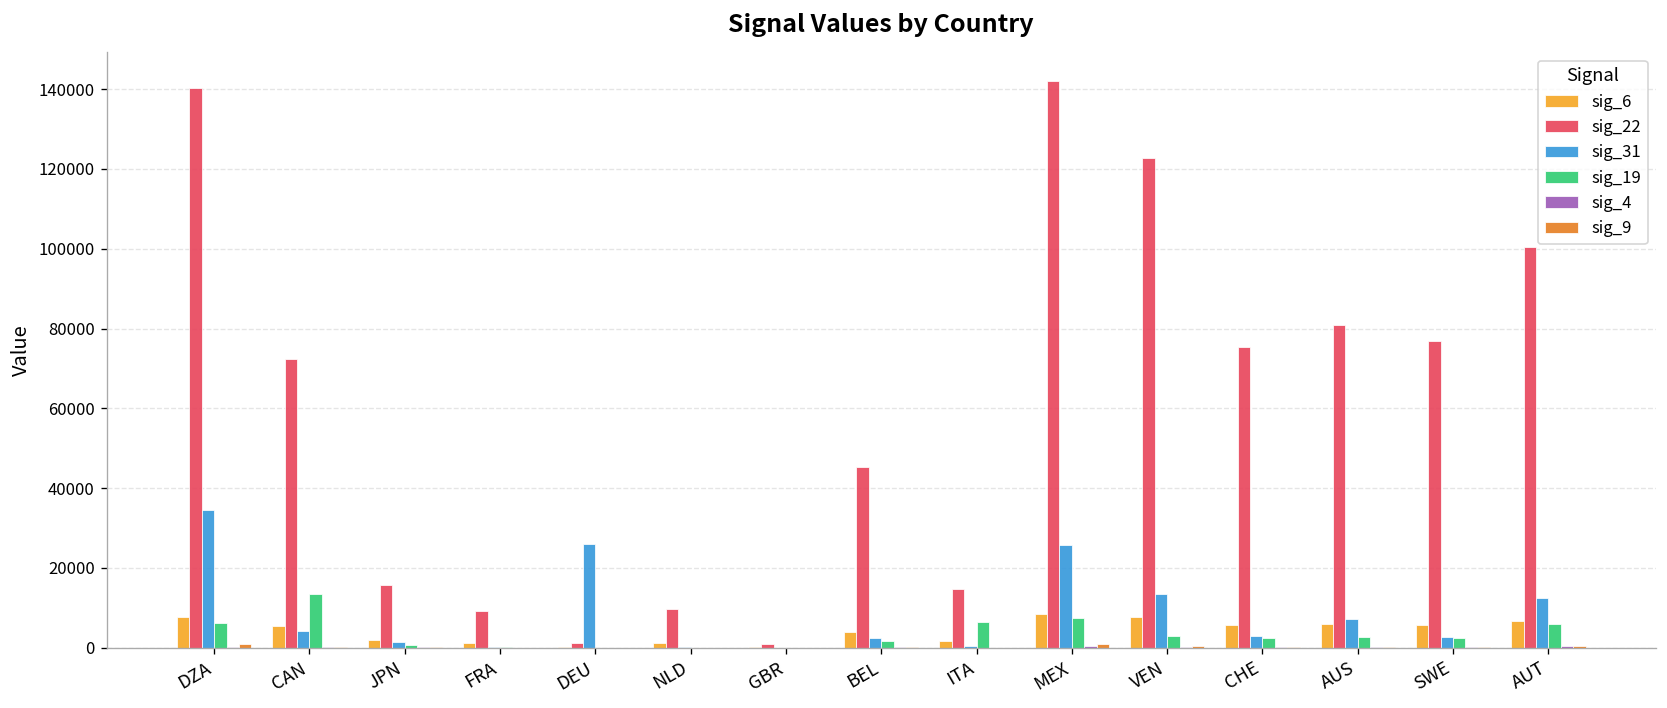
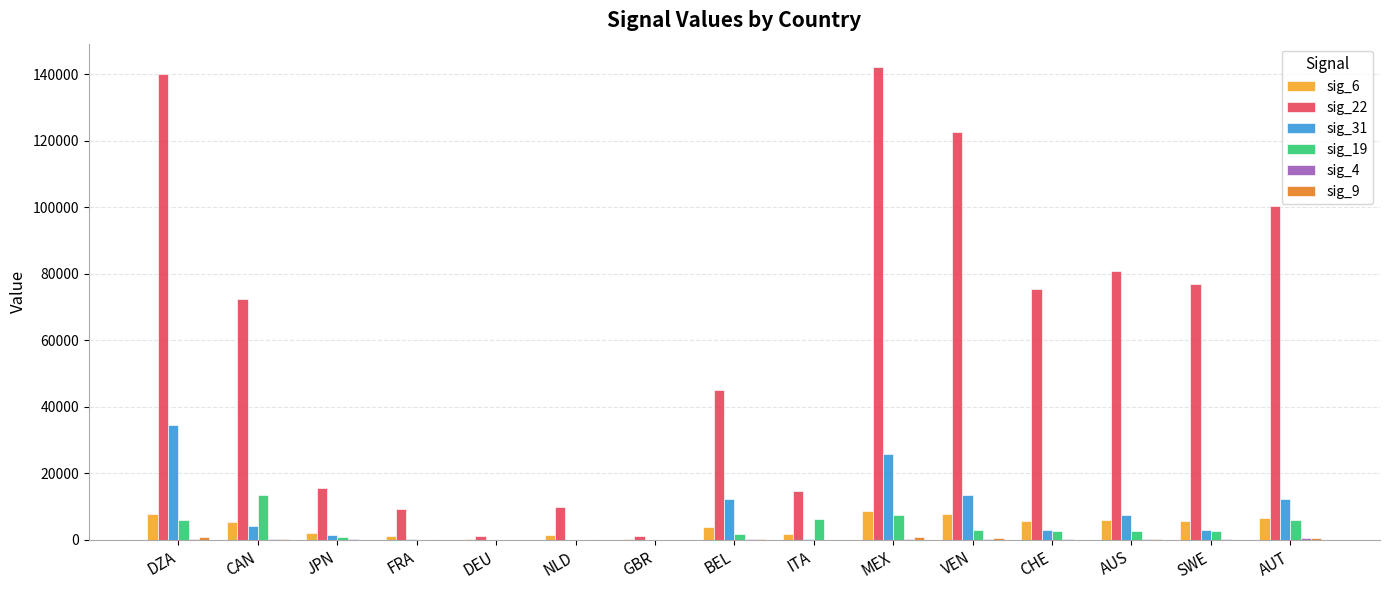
sig_31, DEU: 26000 -> 0
sig_31, BEL: 2000 -> 12000
